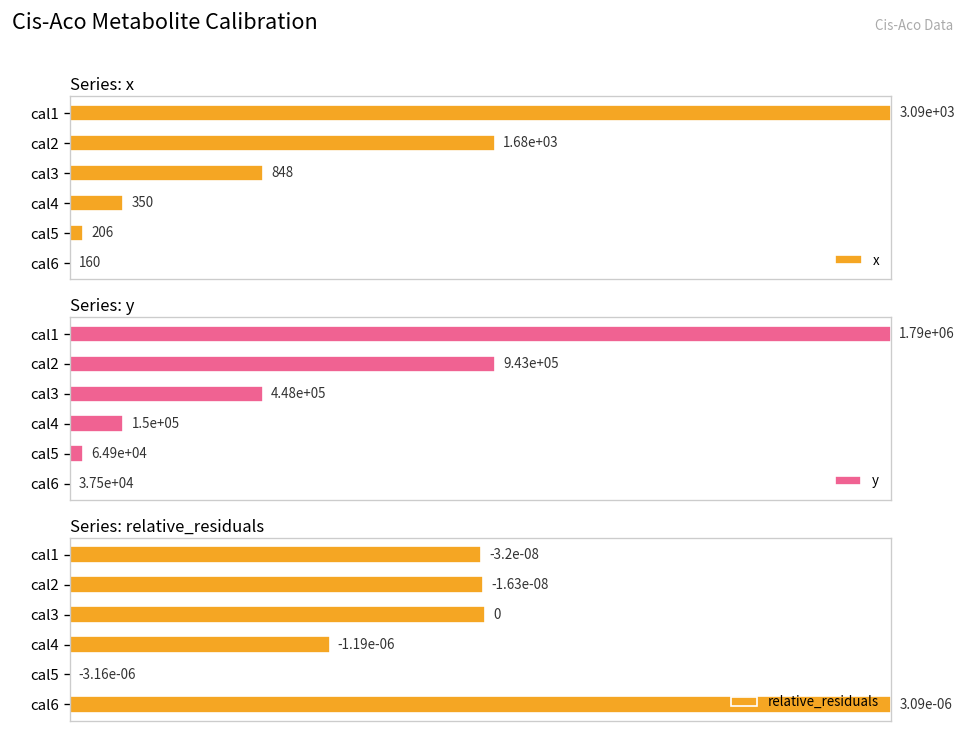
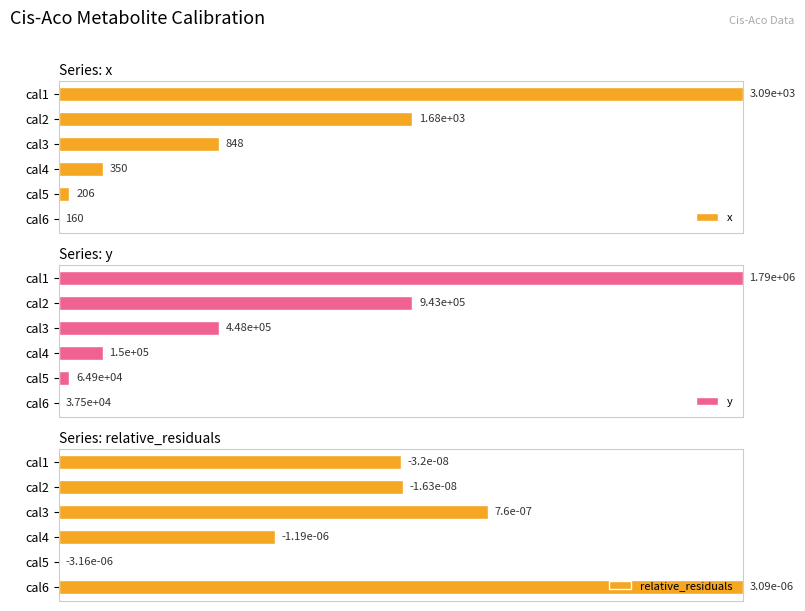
Series: relative_residuals, cal3: 0 -> 7.6e-07
